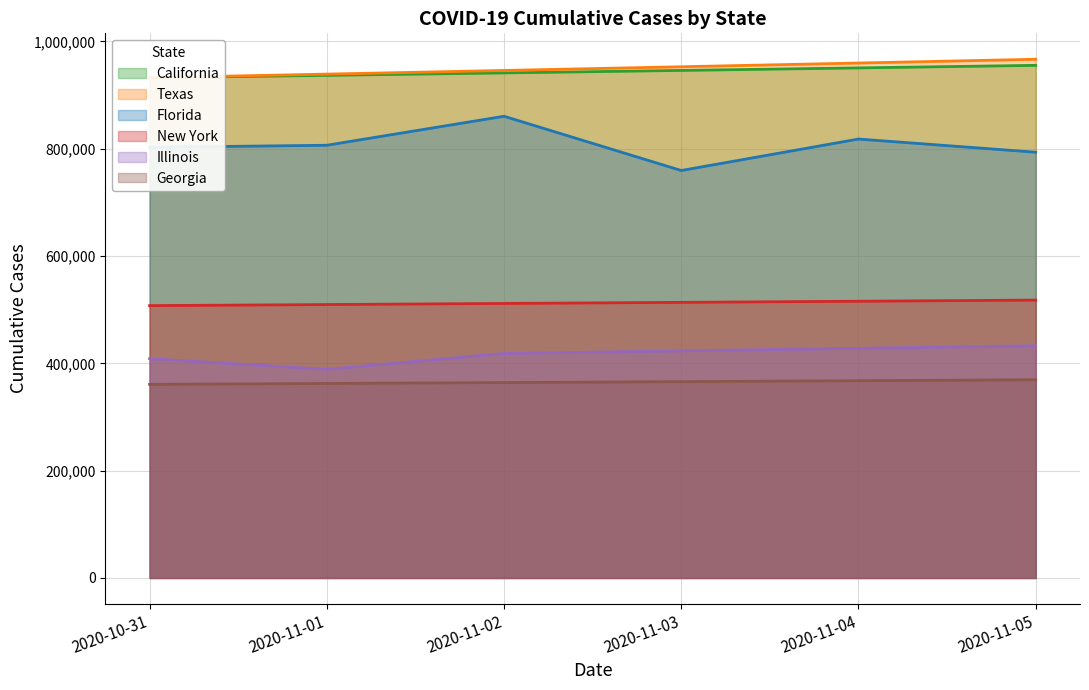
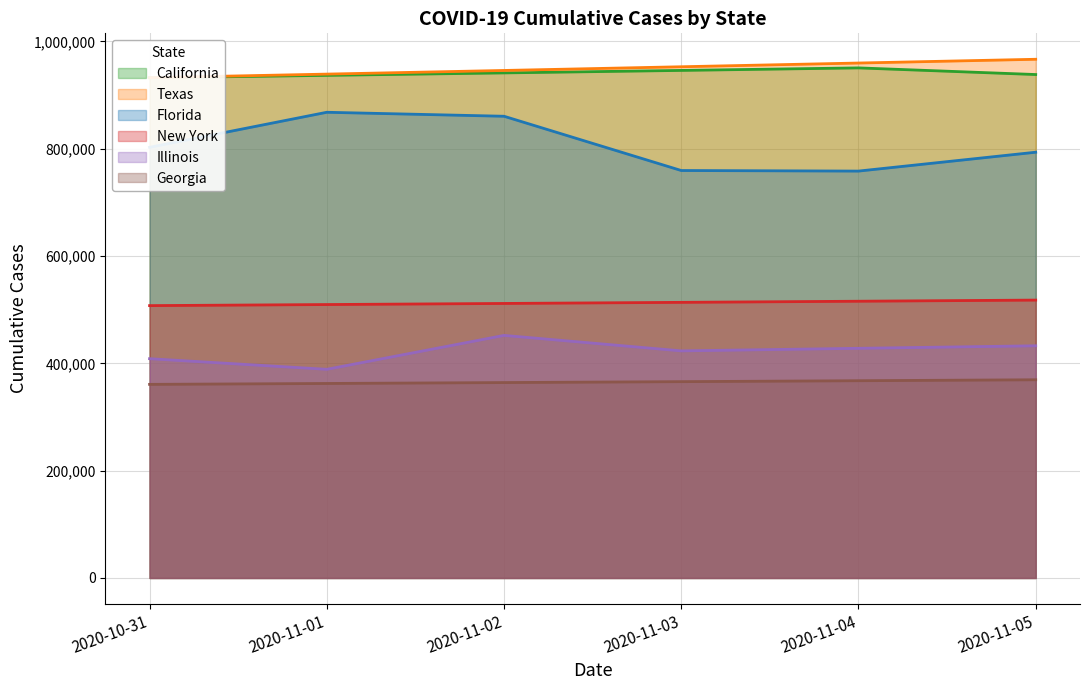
Florida, 2020-11-01: 810,000 -> 870,000
Illinois, 2020-11-02: 420,000 -> 450,000
Florida, 2020-11-04: 820,000 -> 760,000
California, 2020-11-05: 960,000 -> 940,000
